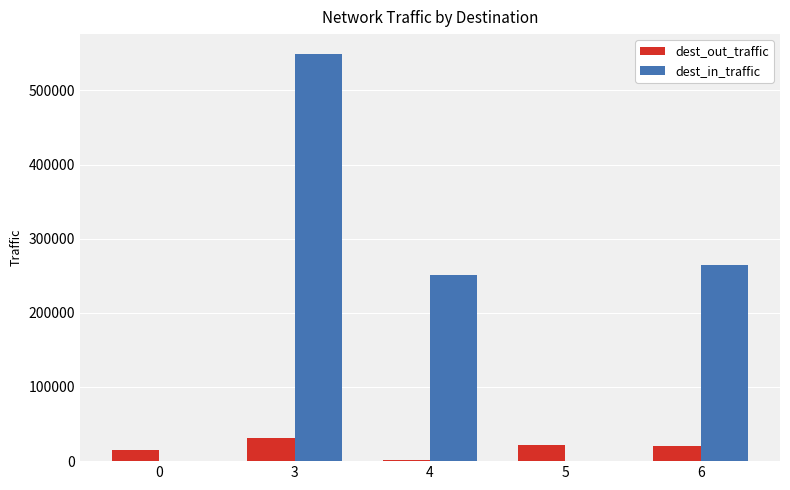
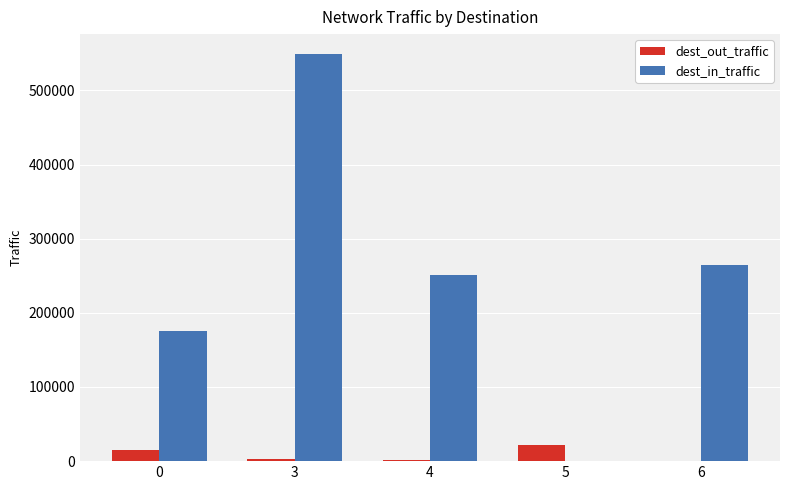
dest_in_traffic, 0: 0 -> 180000
dest_out_traffic, 3: 30000 -> 0
dest_out_traffic, 6: 20000 -> 0
